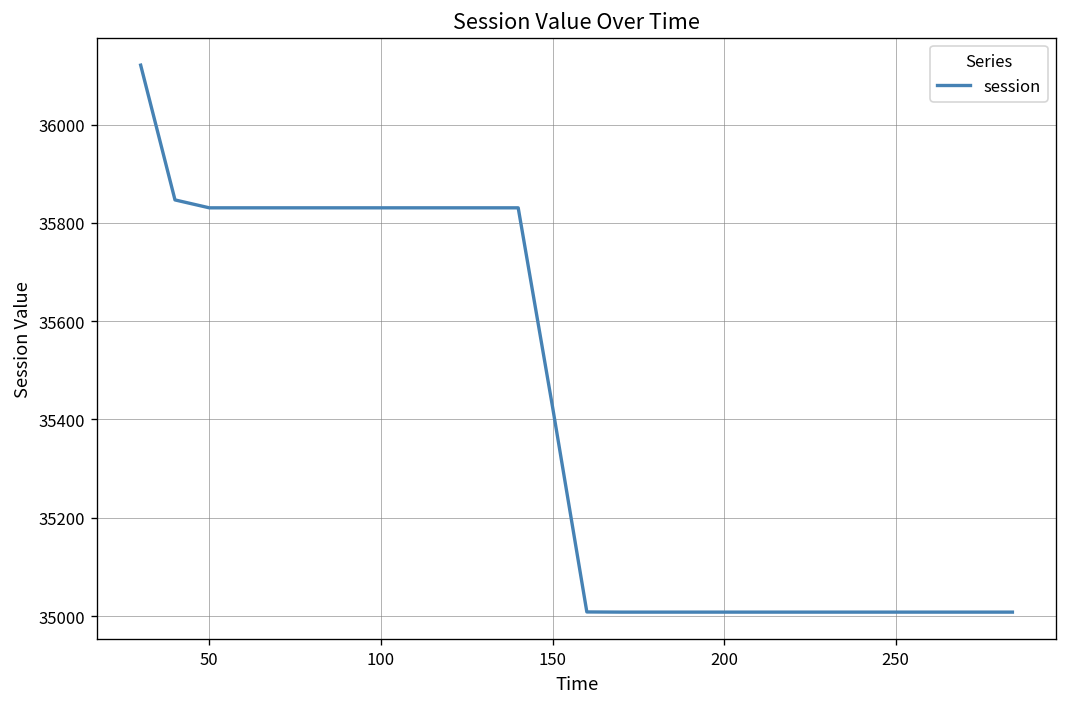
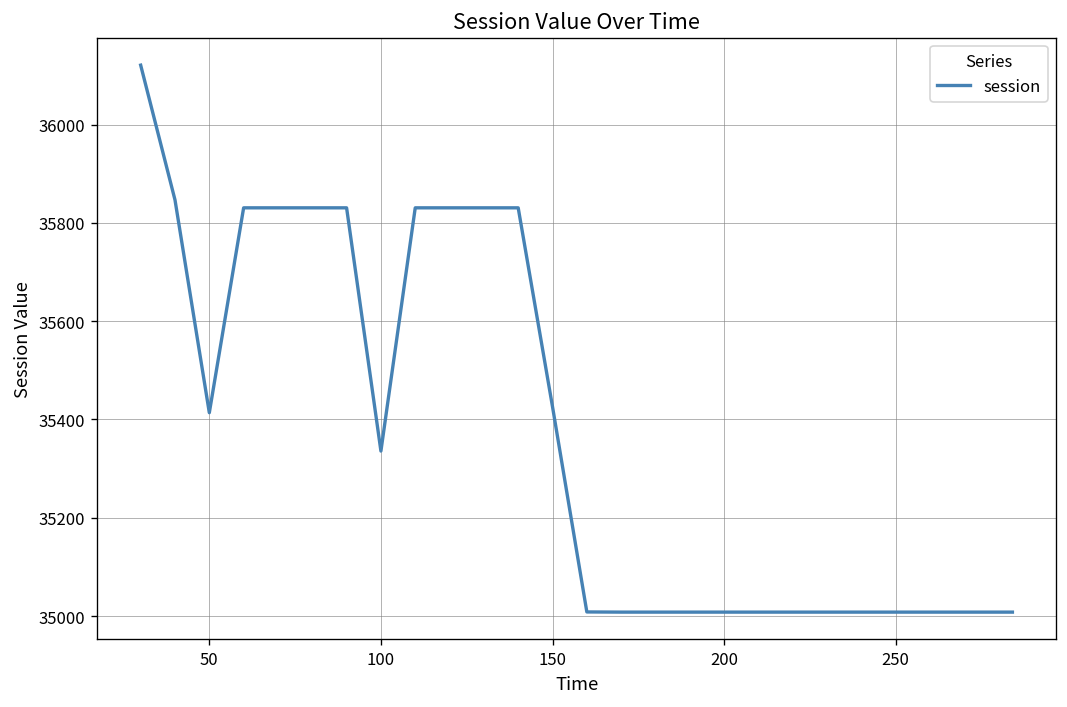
50: 35830 -> 35410
100: 35830 -> 35340
